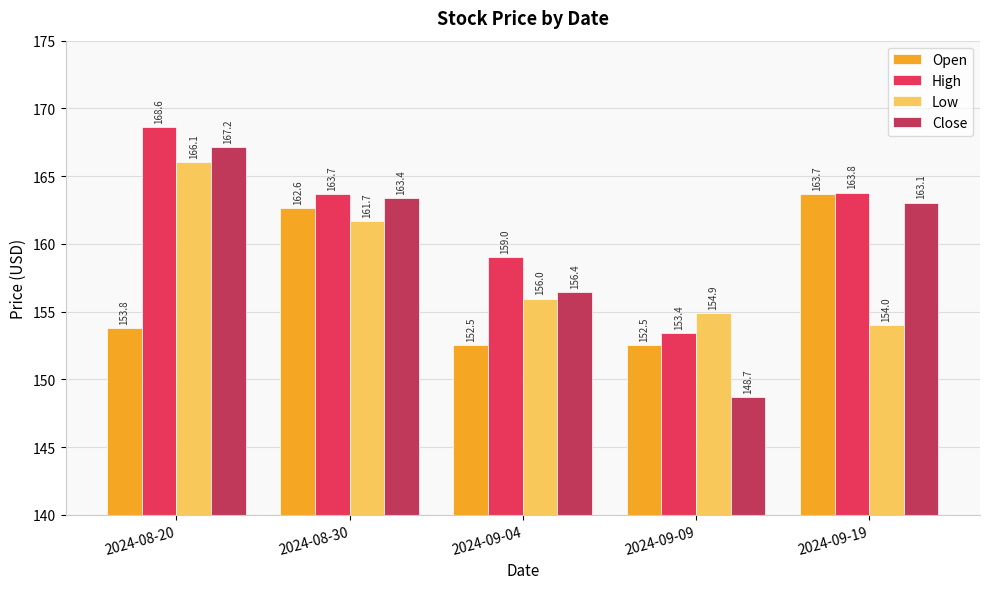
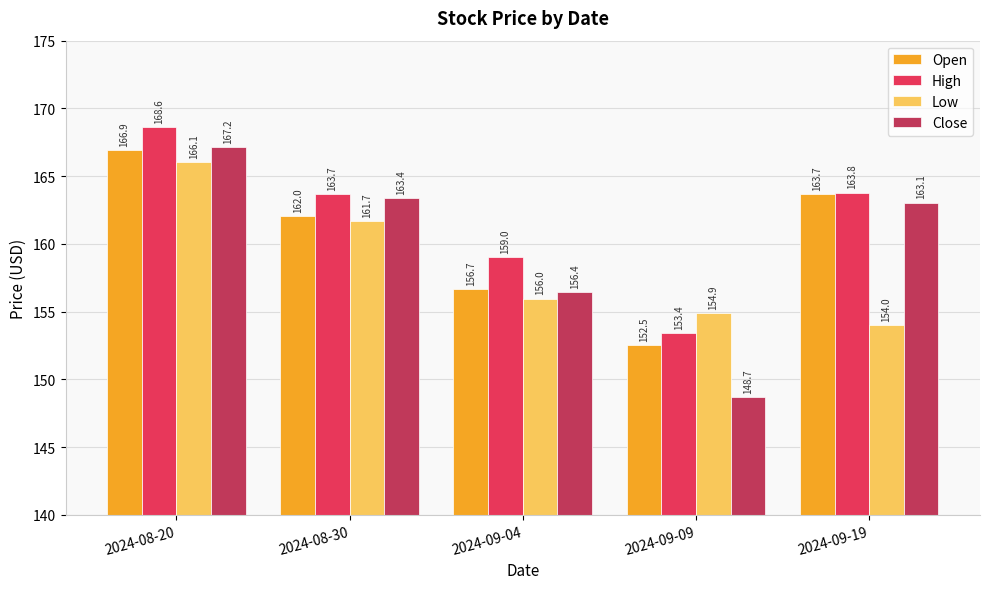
Open, 2024-08-20: 153.8 -> 166.9
Open, 2024-08-30: 162.6 -> 162.0
Open, 2024-09-04: 152.5 -> 156.7
